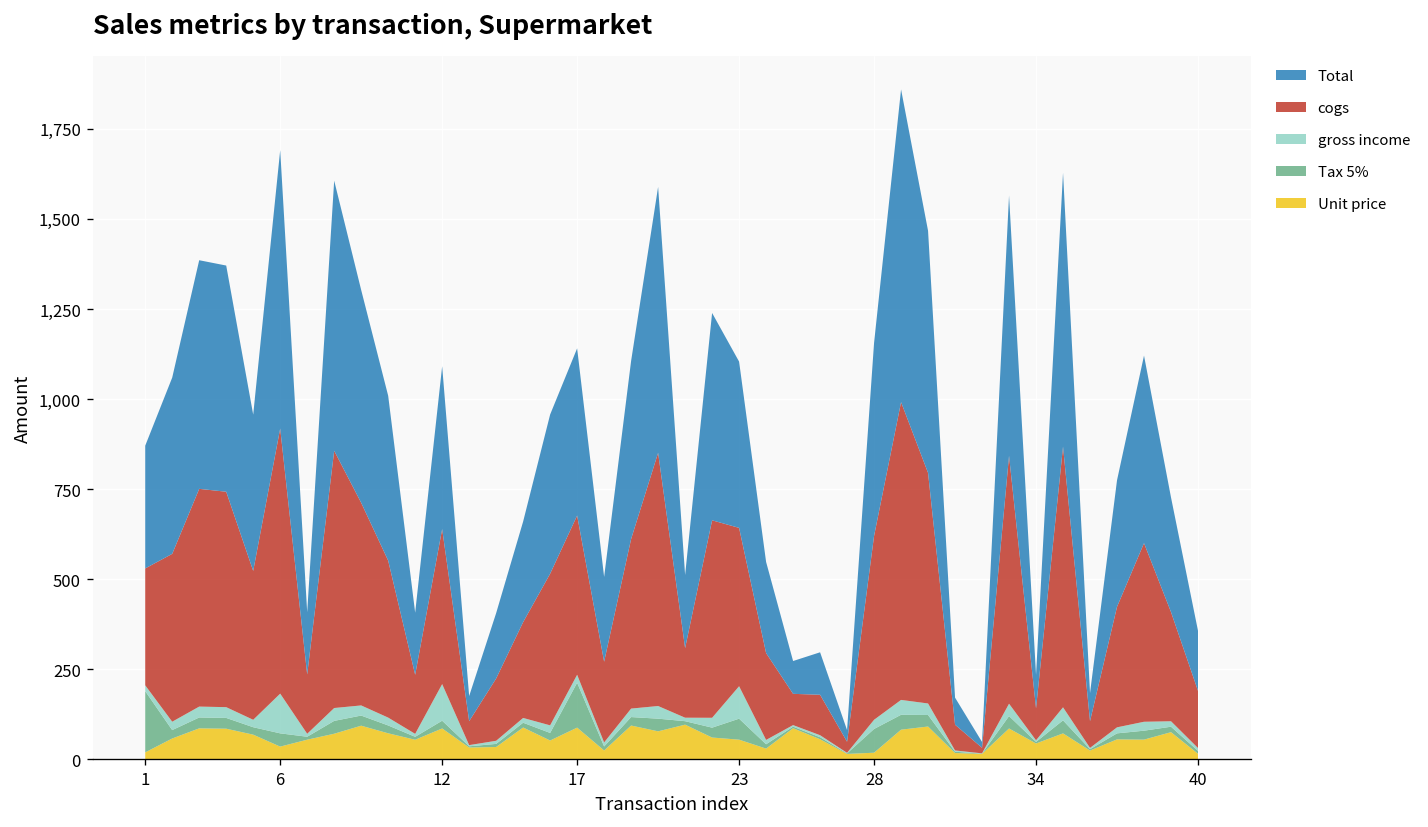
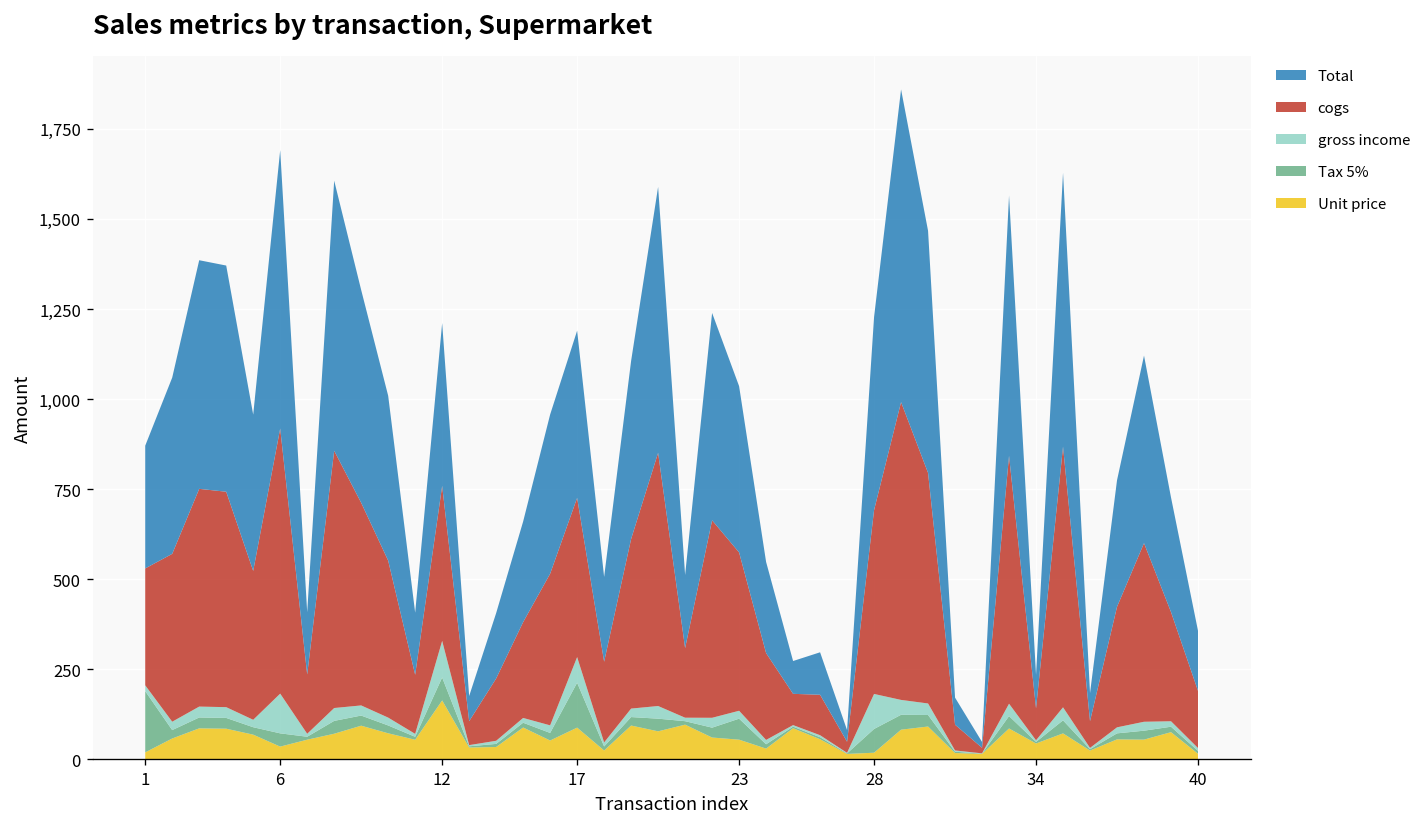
Unit price, 12: 90 -> 160
Tax 5%, 12: 20 -> 60
gross income, 17: 20 -> 70
gross income, 23: 90 -> 20
gross income, 28: 30 -> 100
